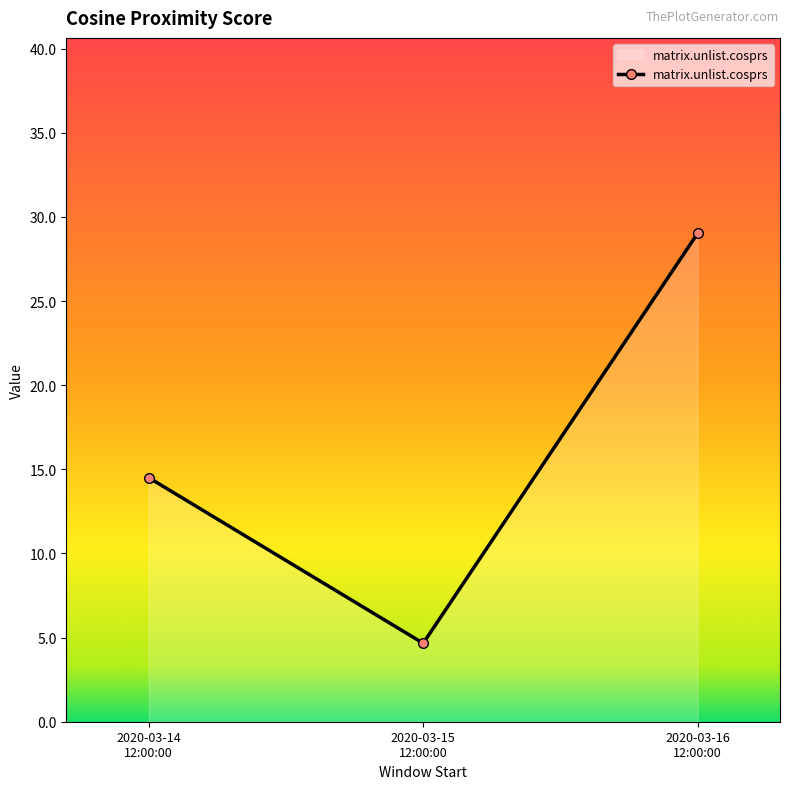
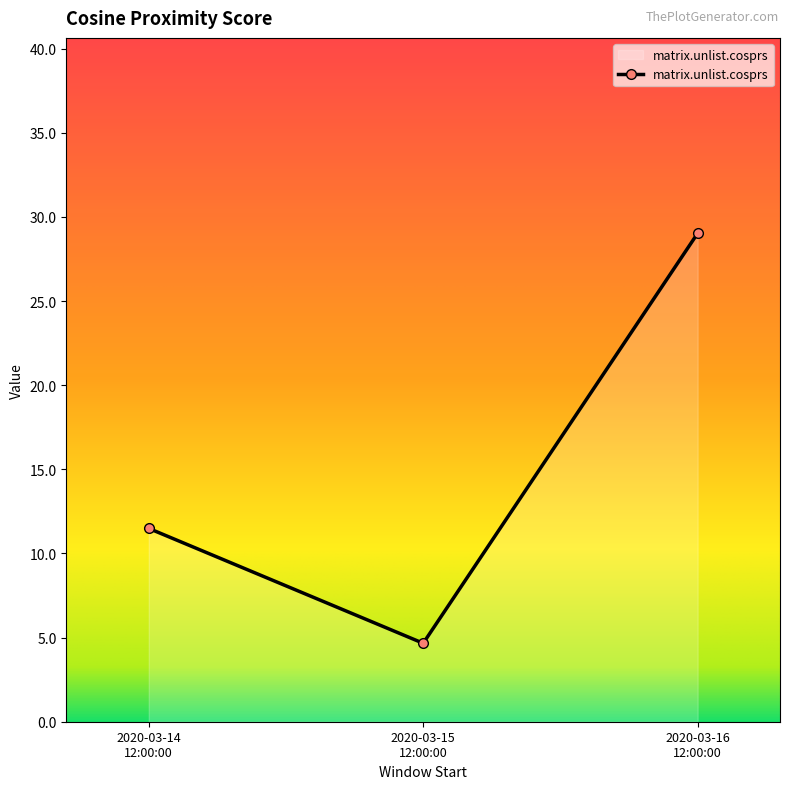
2020-03-14 12:00:00: 14.5 -> 11.5
